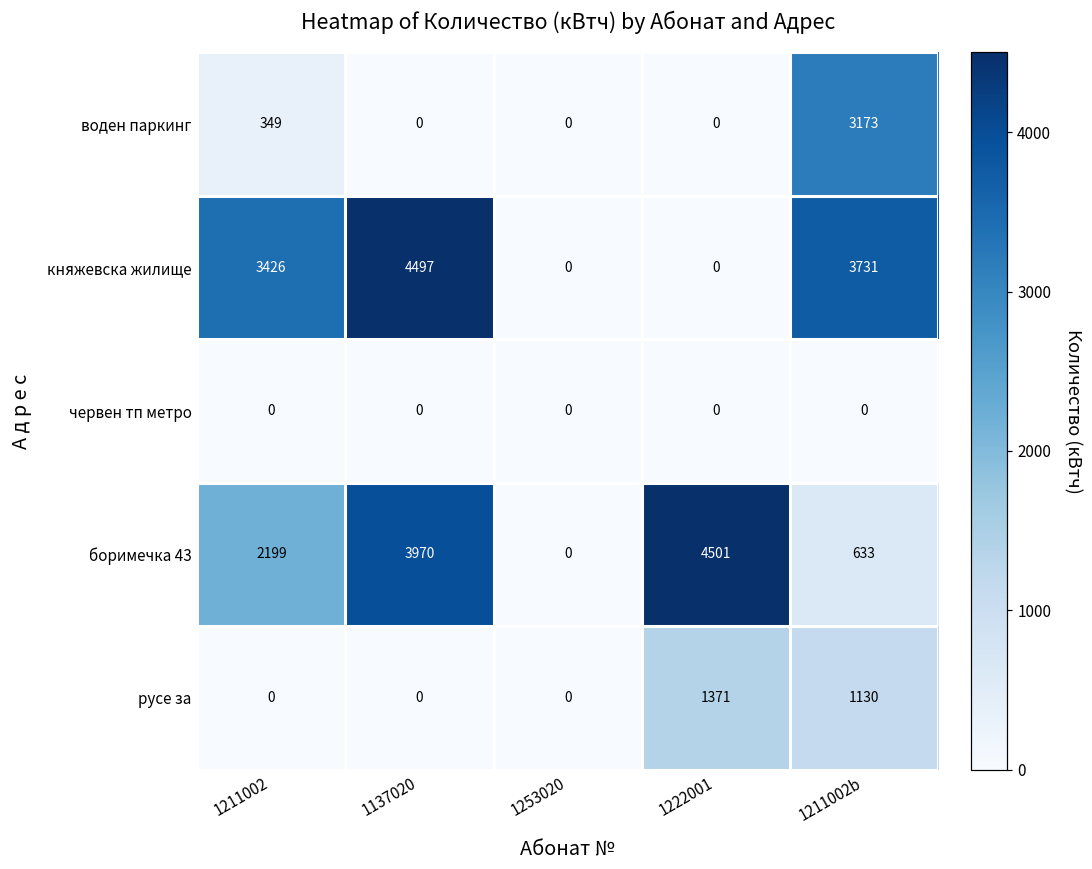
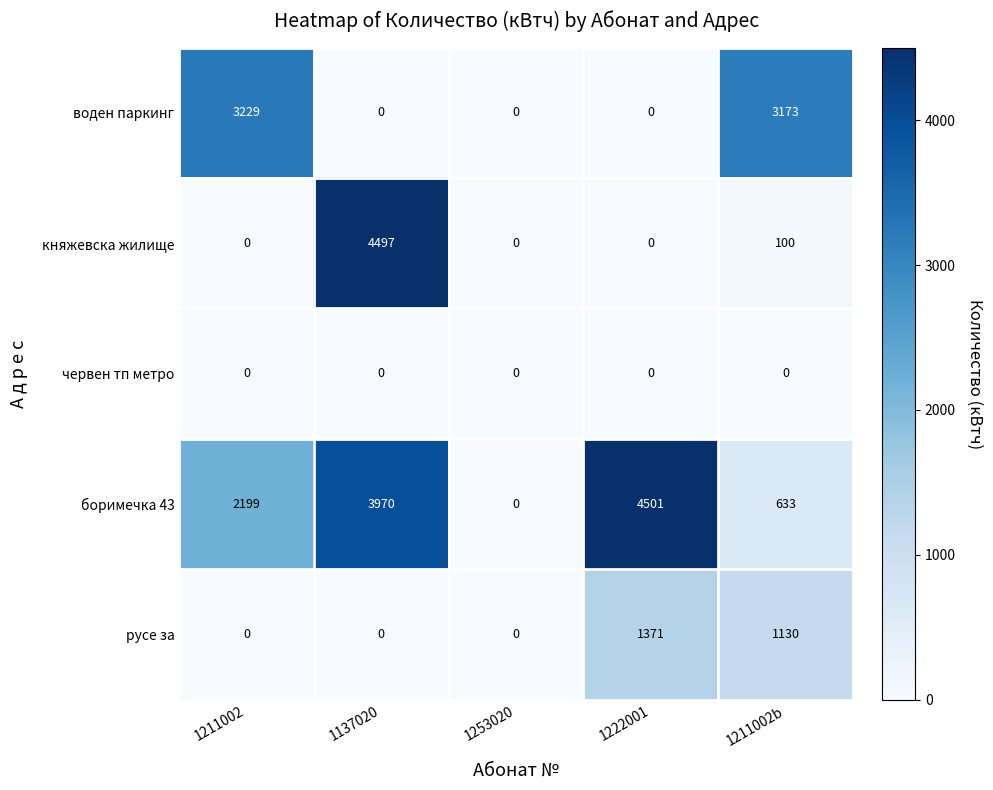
воден паркинг, 1211002: 349 -> 3229
княжевска жилище, 1211002: 3426 -> 0
княжевска жилище, 1211002b: 3731 -> 100
